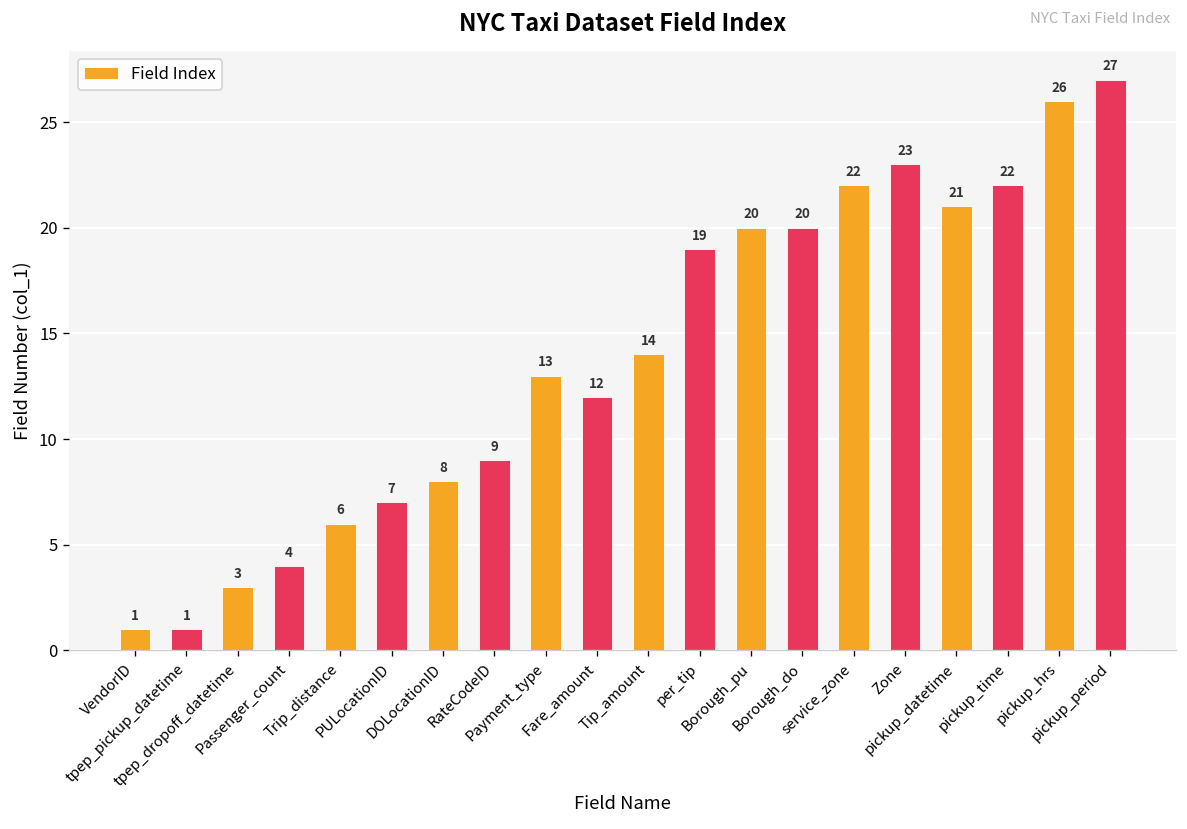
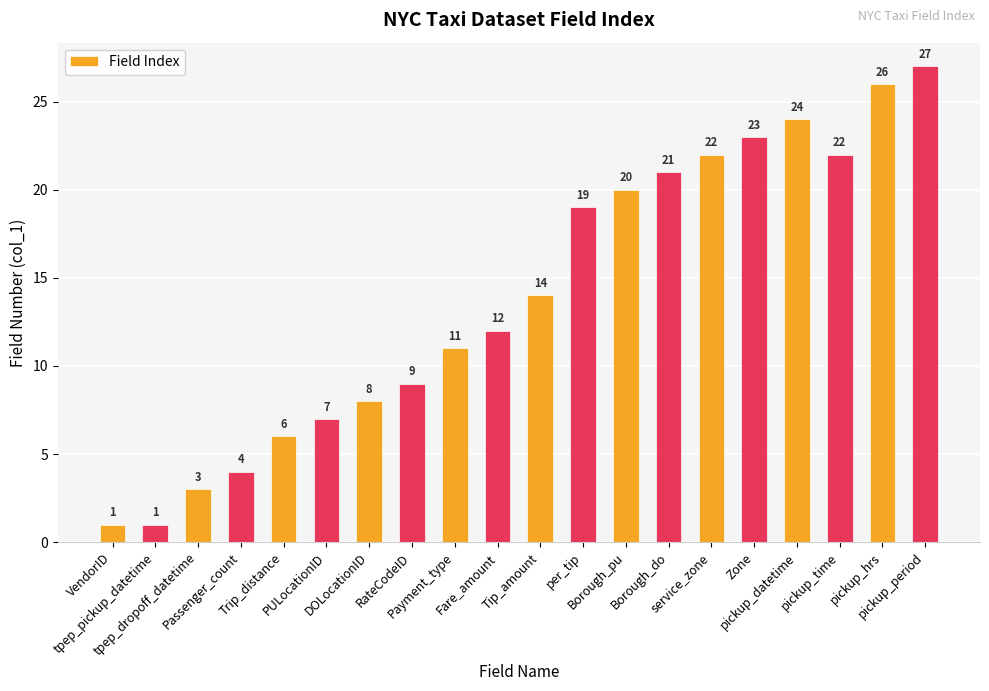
Payment_type: 13 -> 11
Borough_do: 20 -> 21
pickup_datetime: 21 -> 24
